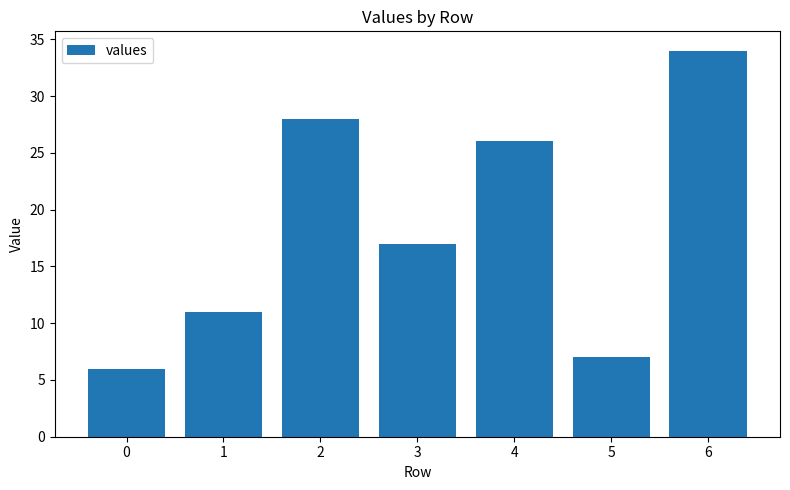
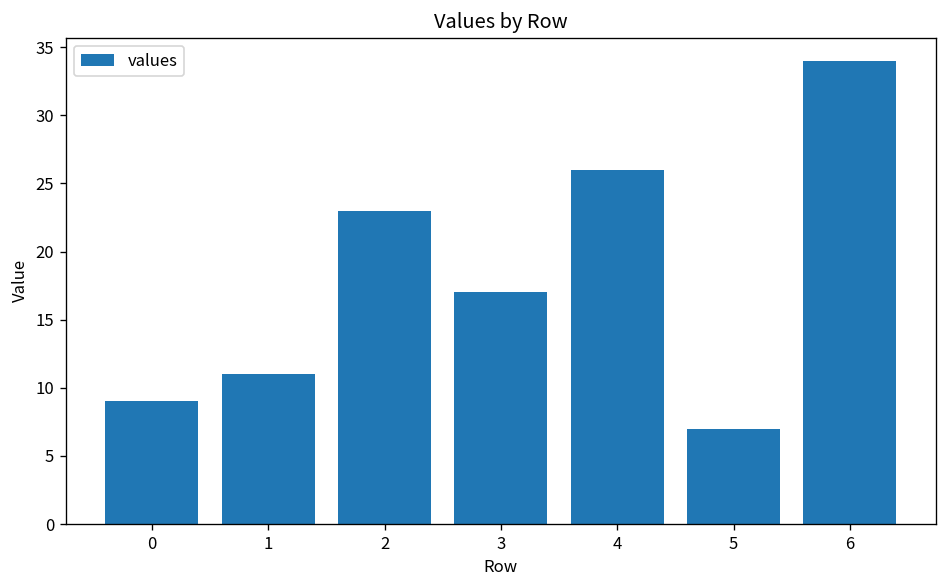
0: 6 -> 9
2: 28 -> 23
